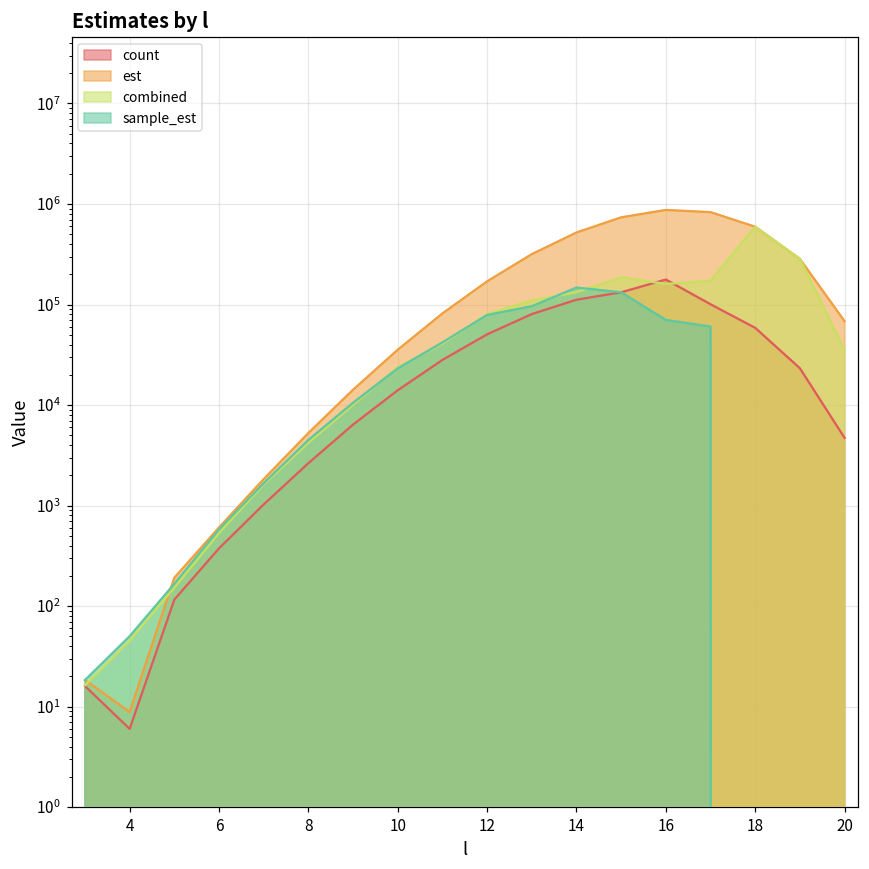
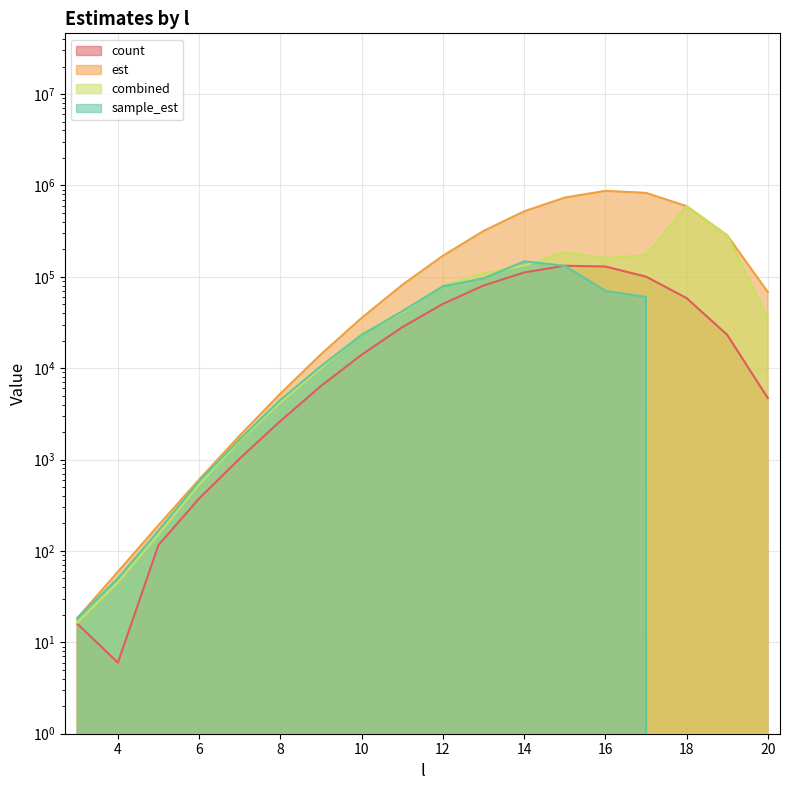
est, 4: 9 -> 60
count, 16: 180000 -> 130000
